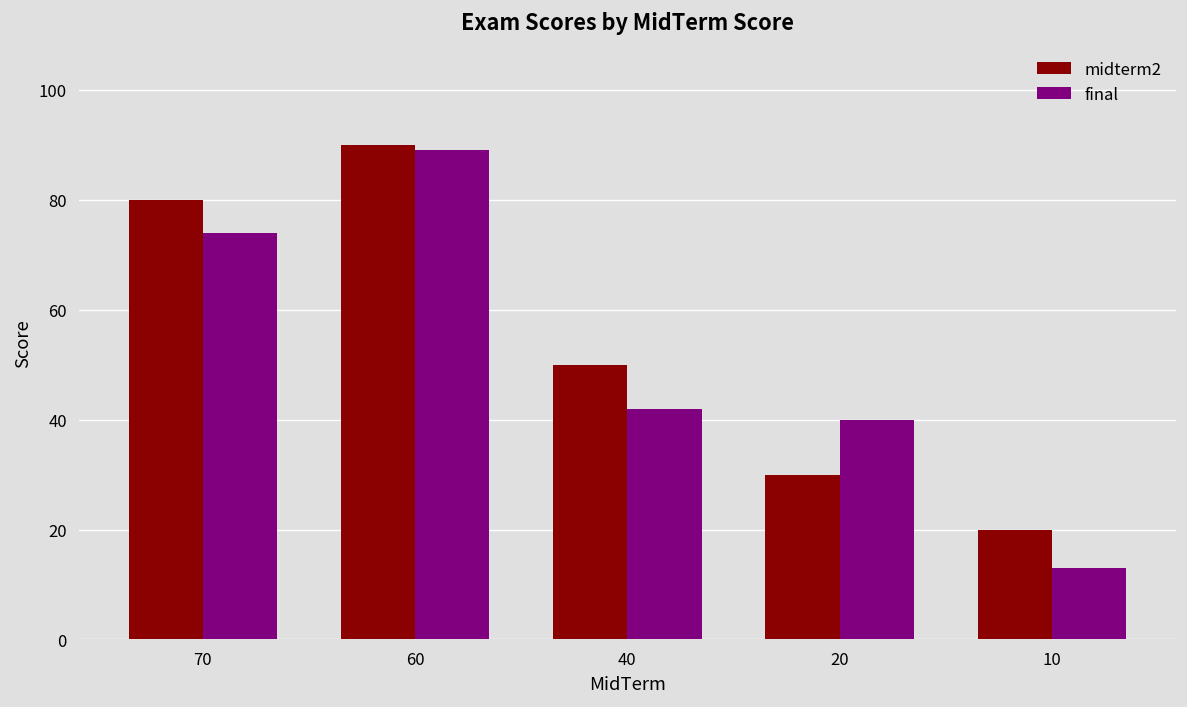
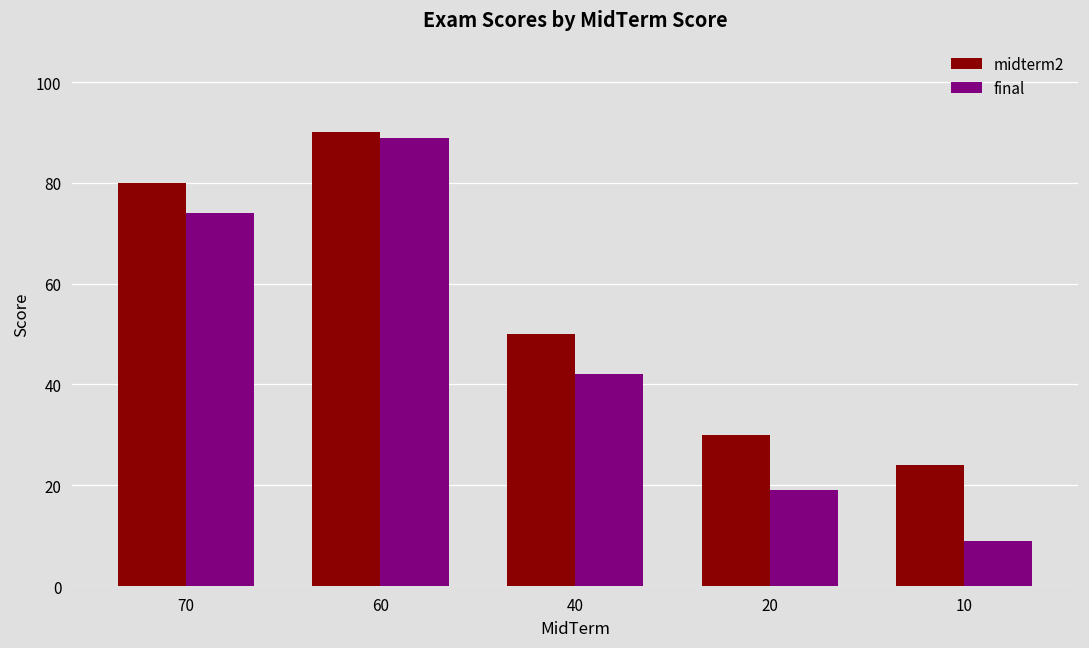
final, 20: 40 -> 19
midterm2, 10: 20 -> 24
final, 10: 13 -> 9
